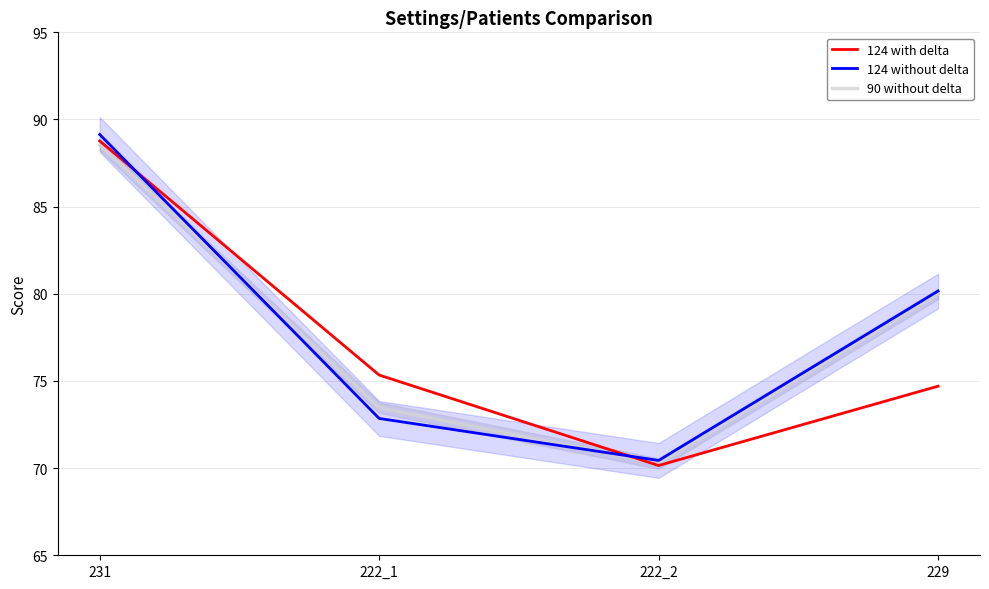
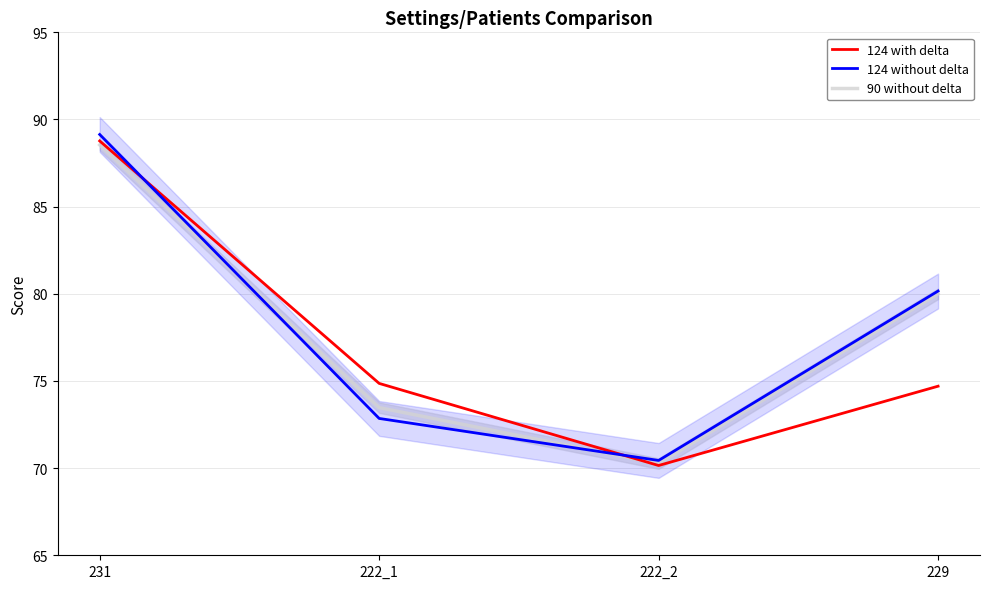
124 with delta, 222_1: 75.3 -> 74.9
